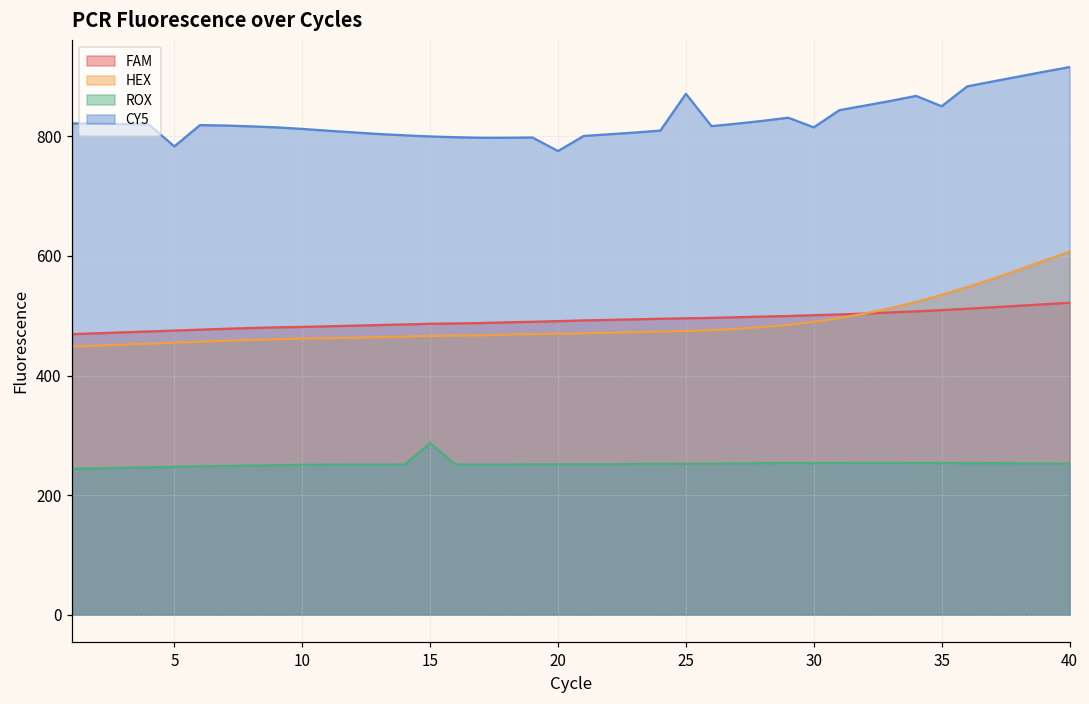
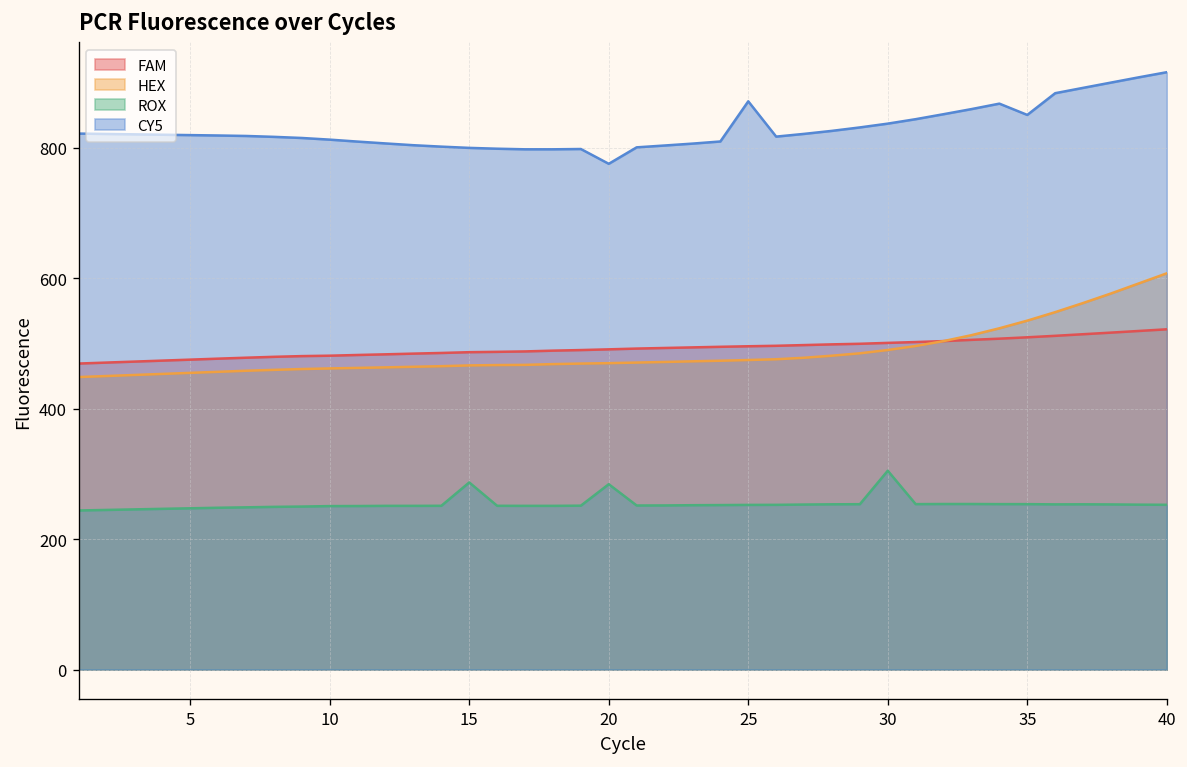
CY5, 5: 780 -> 820
ROX, 20: 250 -> 280
ROX, 30: 250 -> 300
CY5, 30: 810 -> 840
